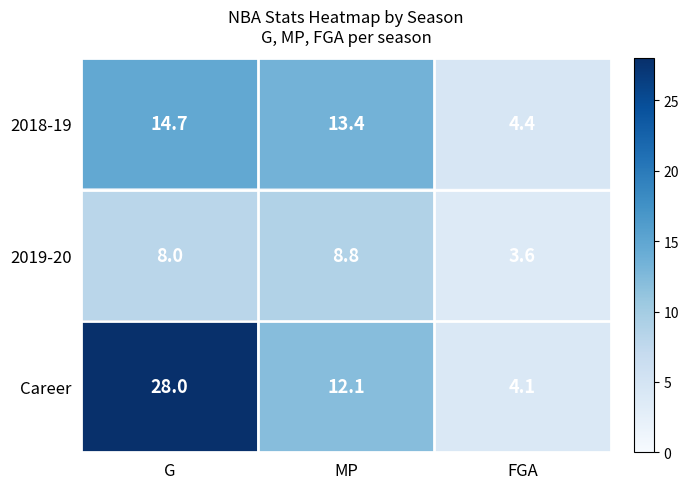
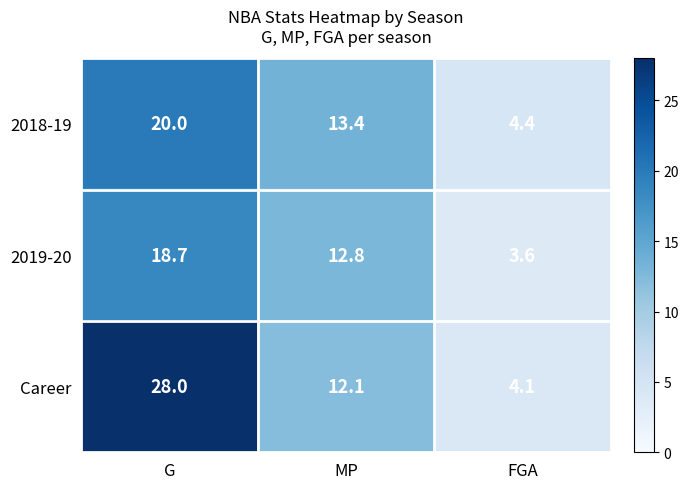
2018-19, G: 14.7 -> 20.0
2019-20, G: 8.0 -> 18.7
2019-20, MP: 8.8 -> 12.8
